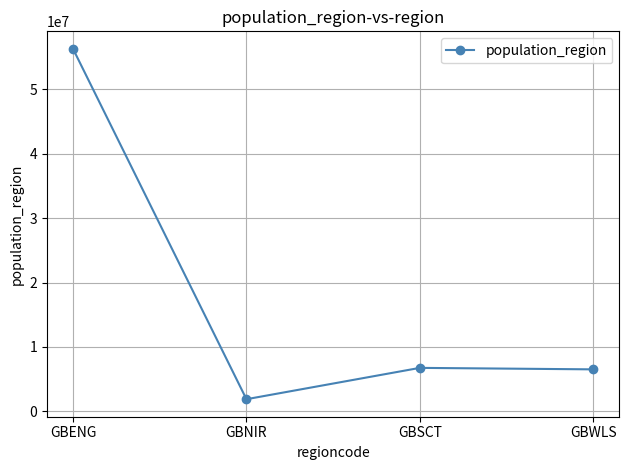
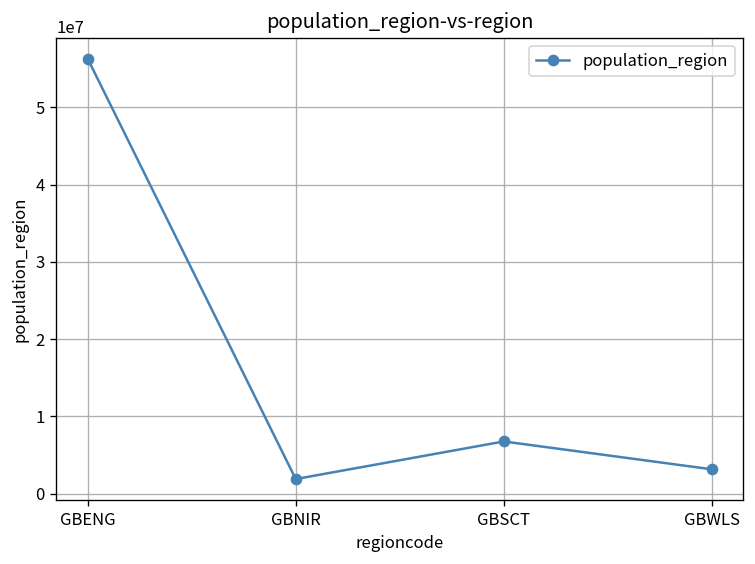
GBWLS: 7000000 -> 3000000
